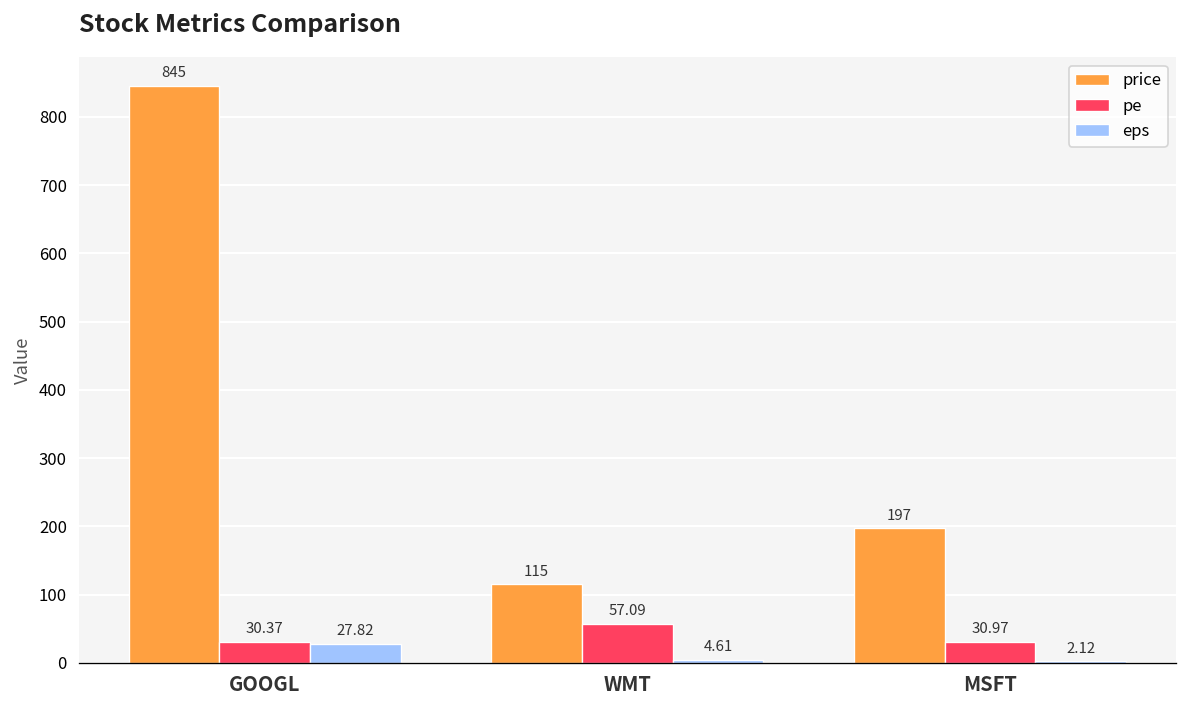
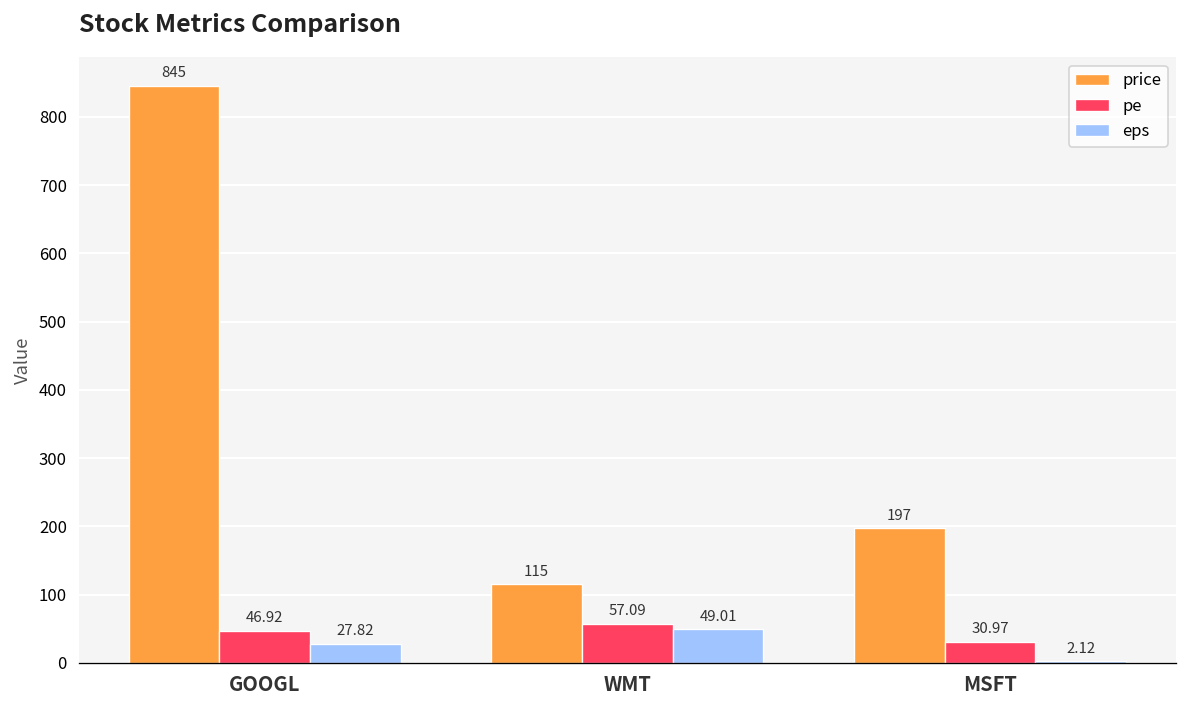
pe, GOOGL: 30.37 -> 46.92
eps, WMT: 4.61 -> 49.01
